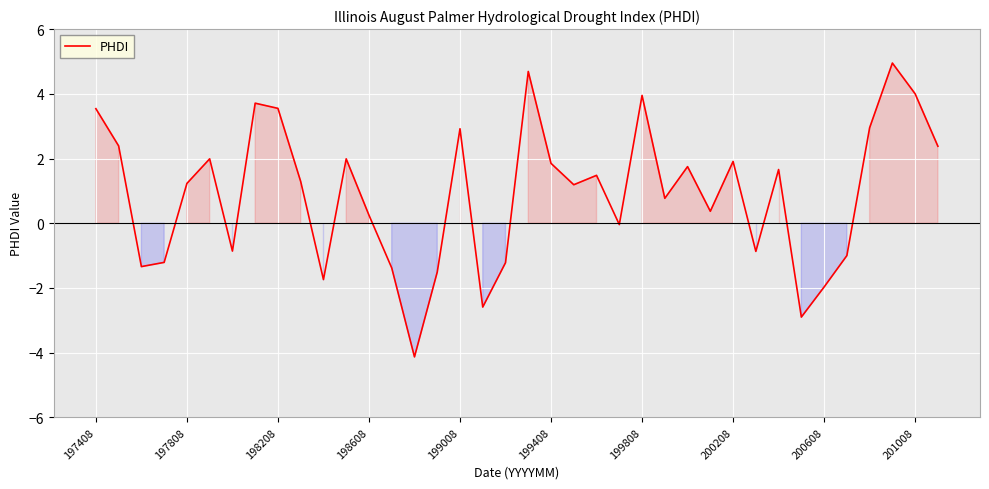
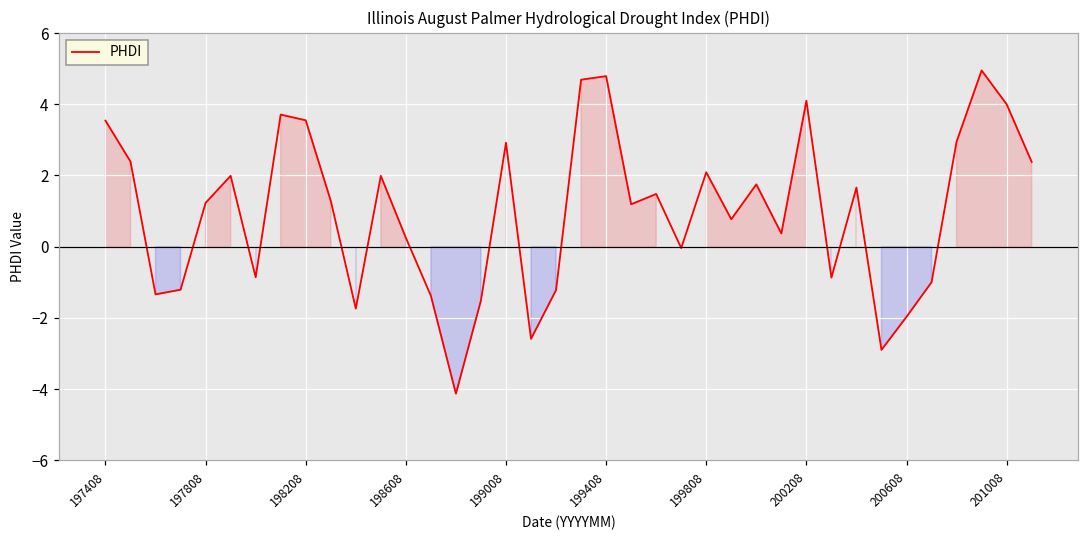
199408: 1.9 -> 4.8
199808: 4.0 -> 2.1
200208: 1.9 -> 4.1
